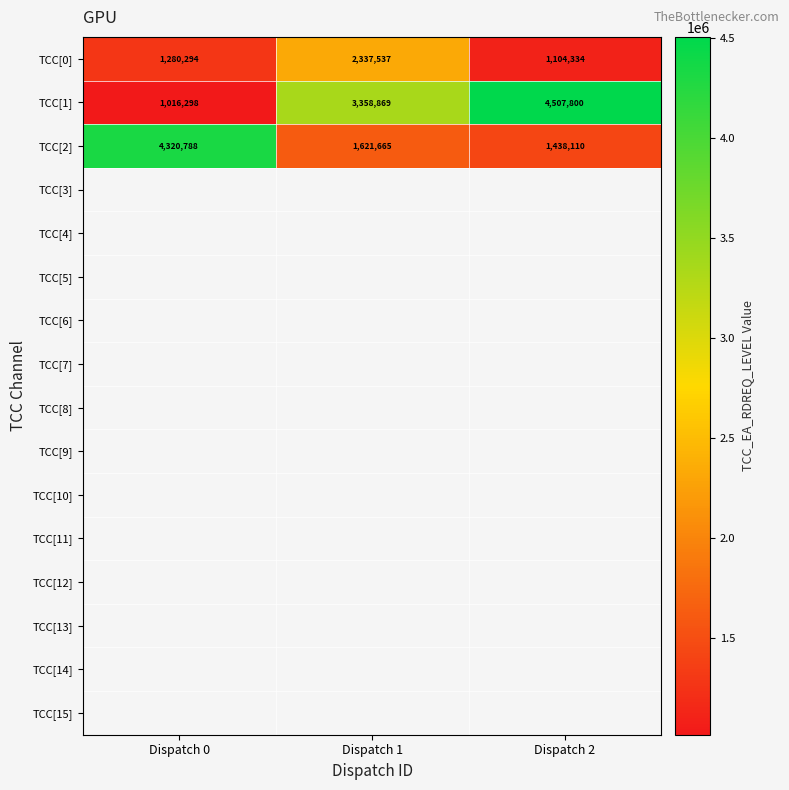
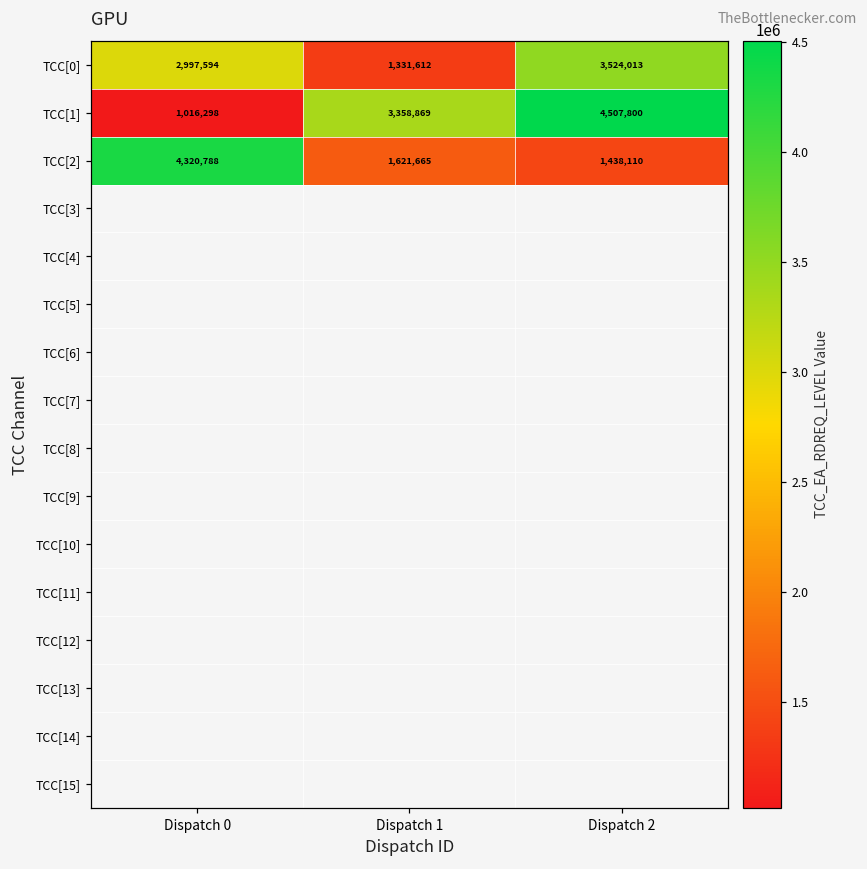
TCC[0], Dispatch 0: 1,280,294 -> 2,997,594
TCC[0], Dispatch 1: 2,337,537 -> 1,331,612
TCC[0], Dispatch 2: 1,104,334 -> 3,524,013
